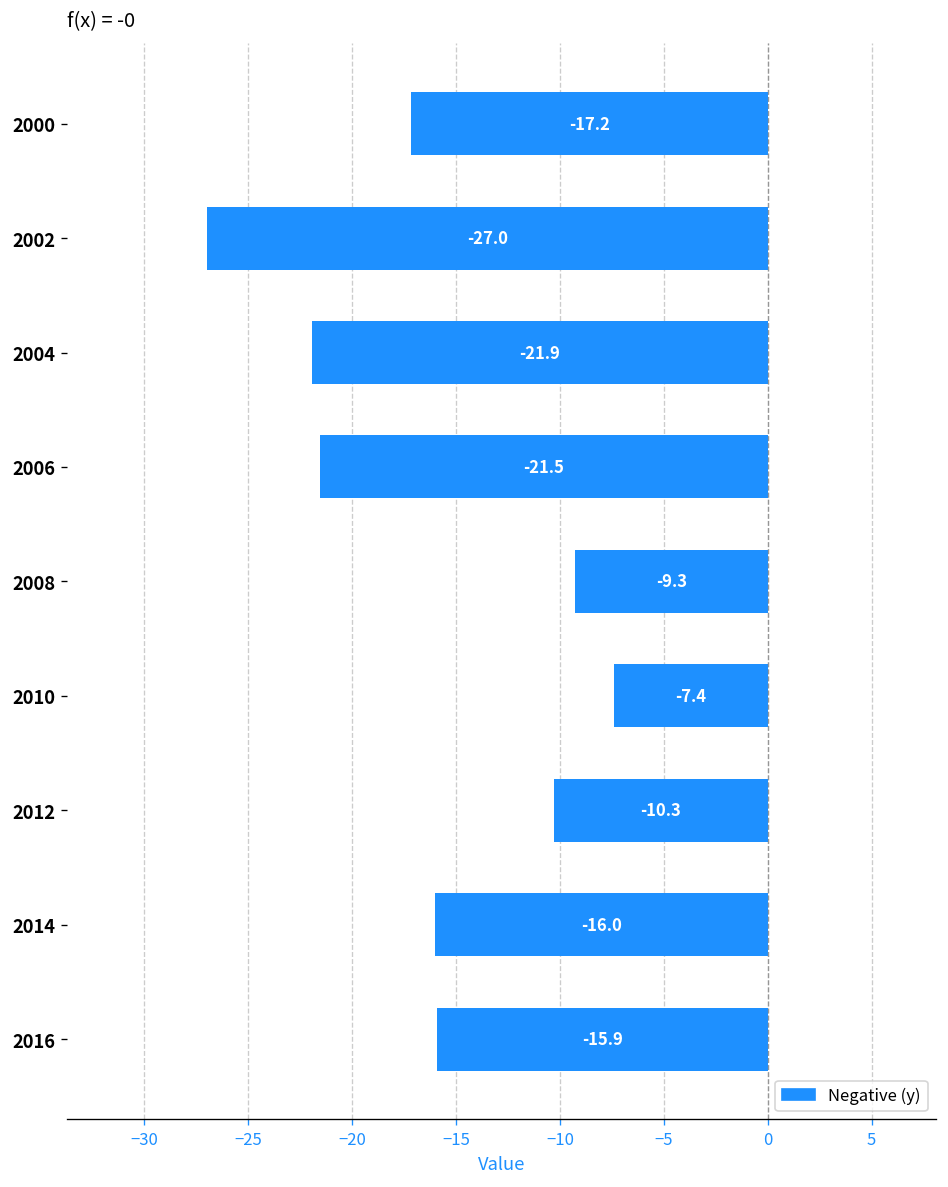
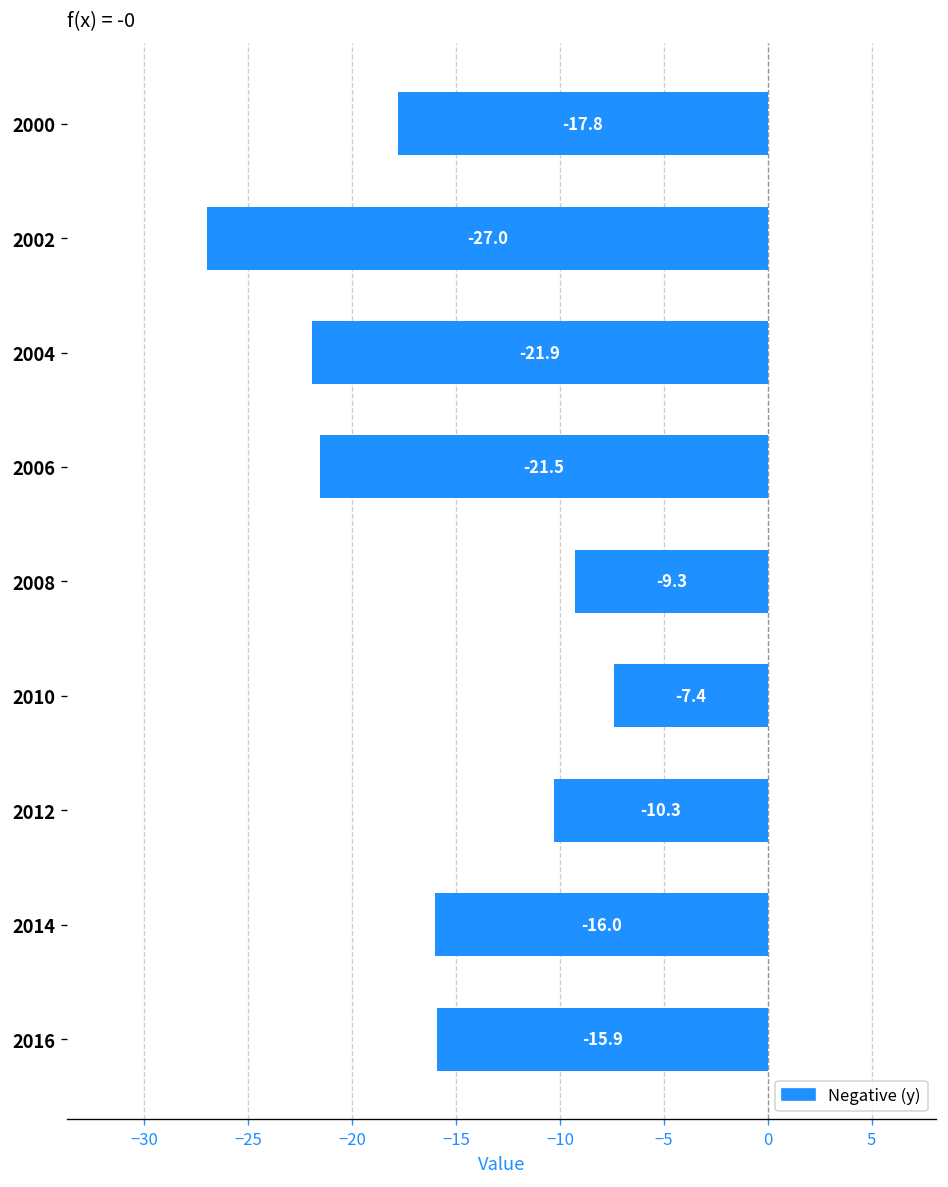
2000: -17.2 -> -17.8
